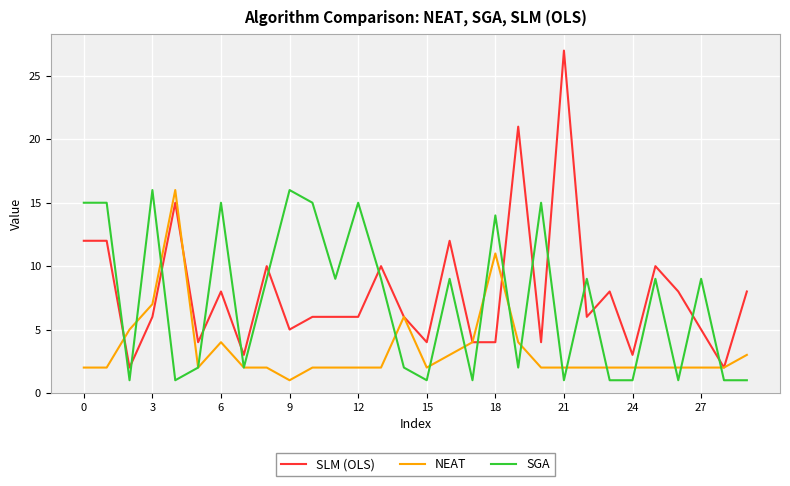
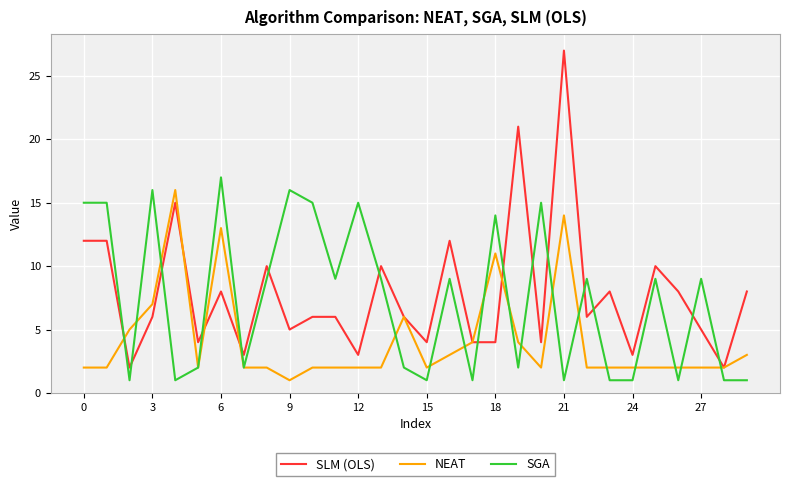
NEAT, 6: 4 -> 13
SGA, 6: 15 -> 17
SLM (OLS), 12: 6 -> 3
NEAT, 21: 2 -> 14
